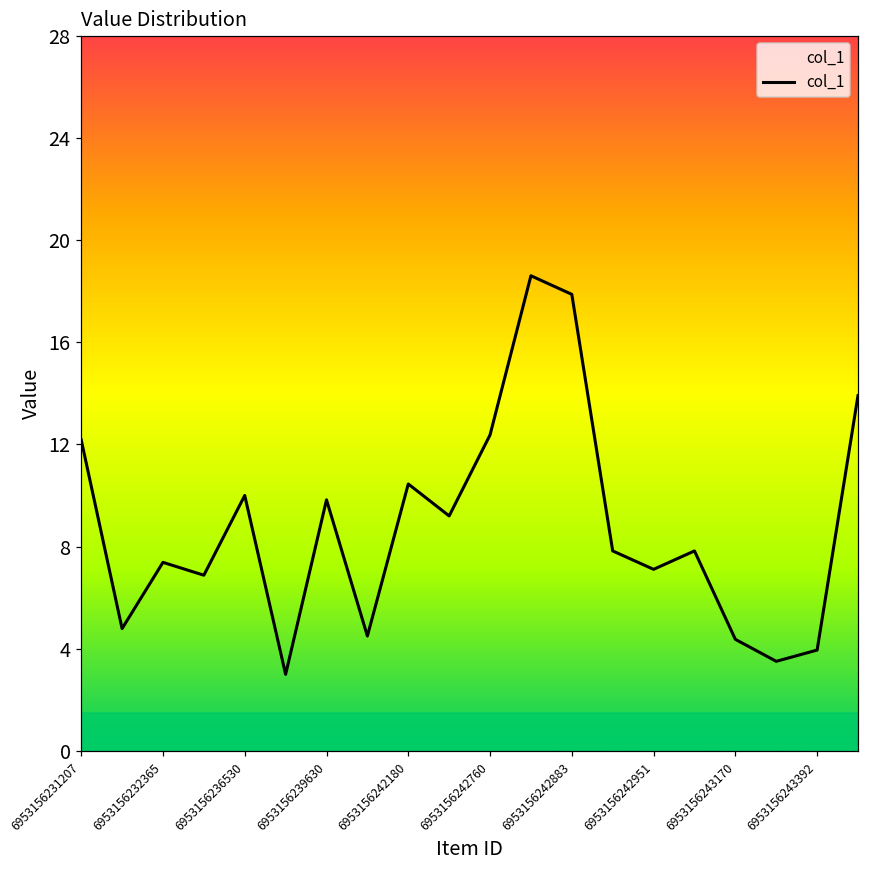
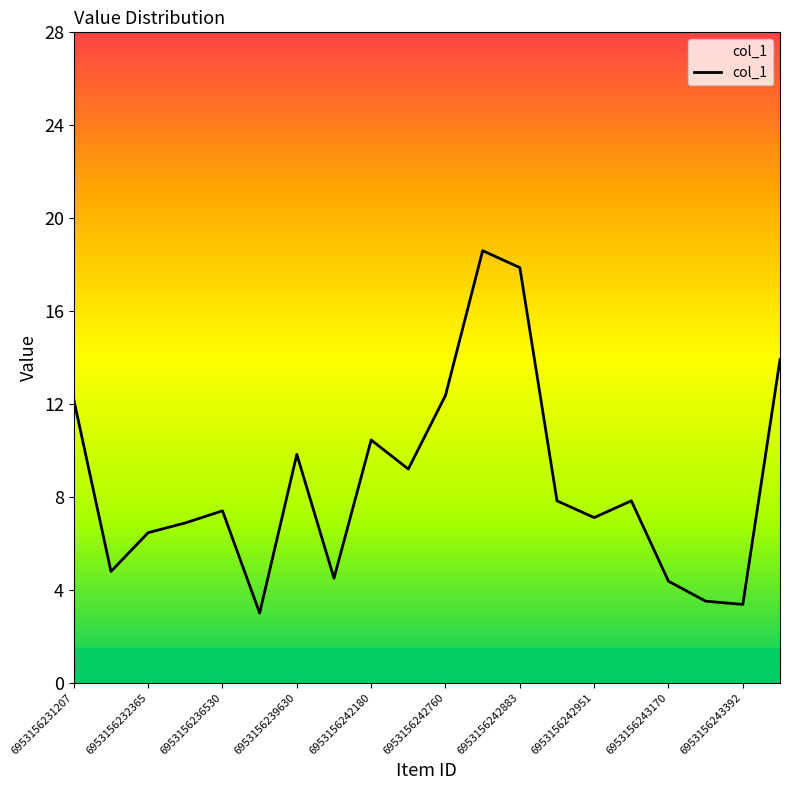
6953156232365: 7.4 -> 6.5
6953156236530: 10.0 -> 7.4
6953156243392: 4.0 -> 3.4
